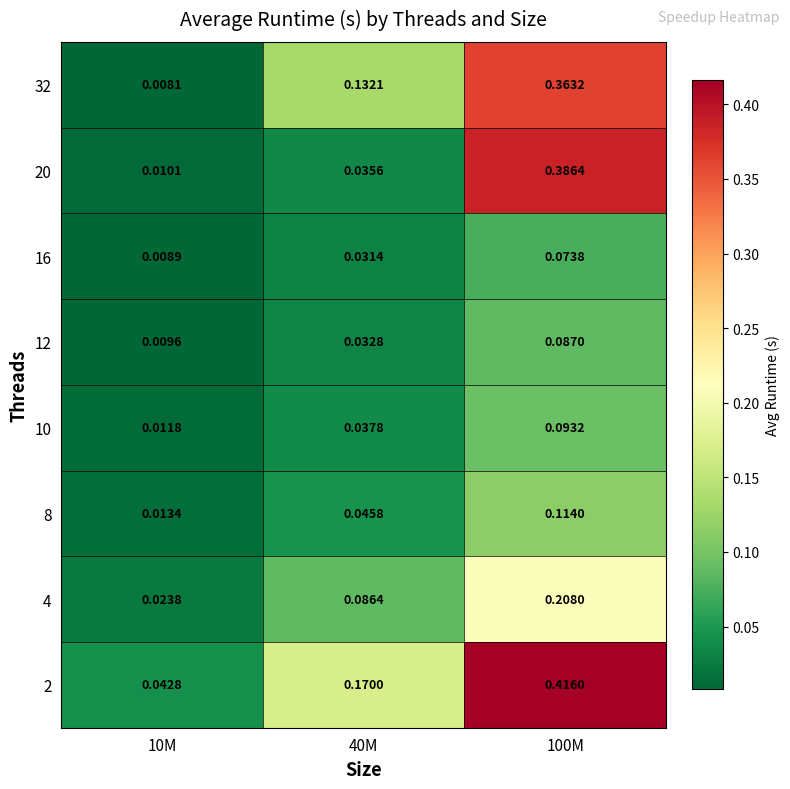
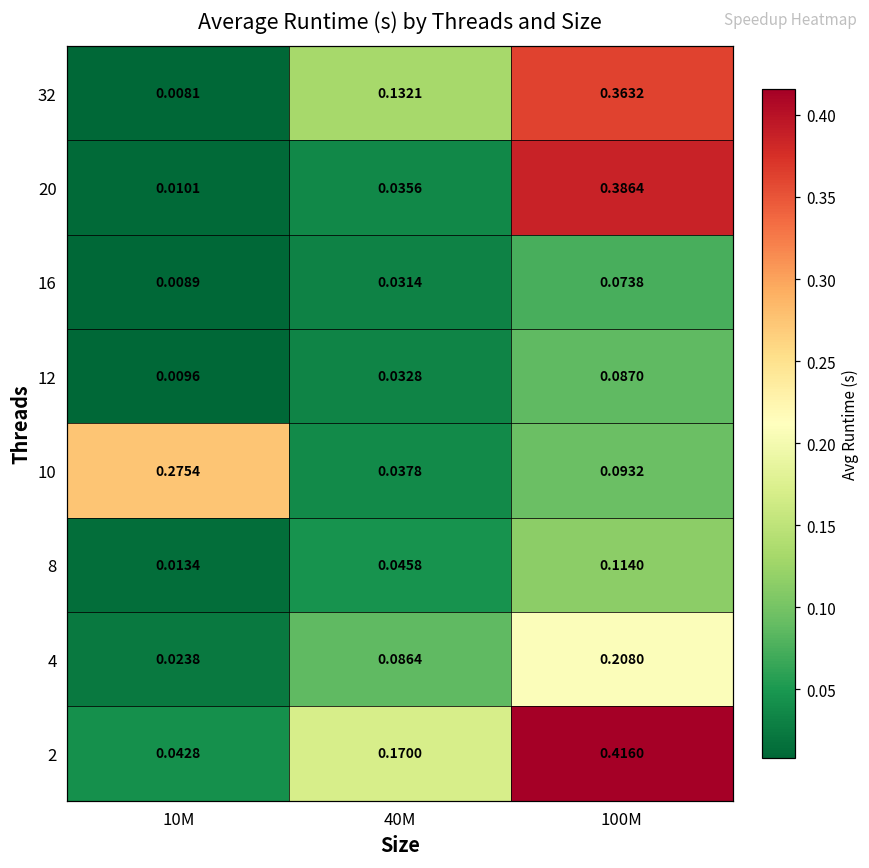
10, 10M: 0.0118 -> 0.2754
